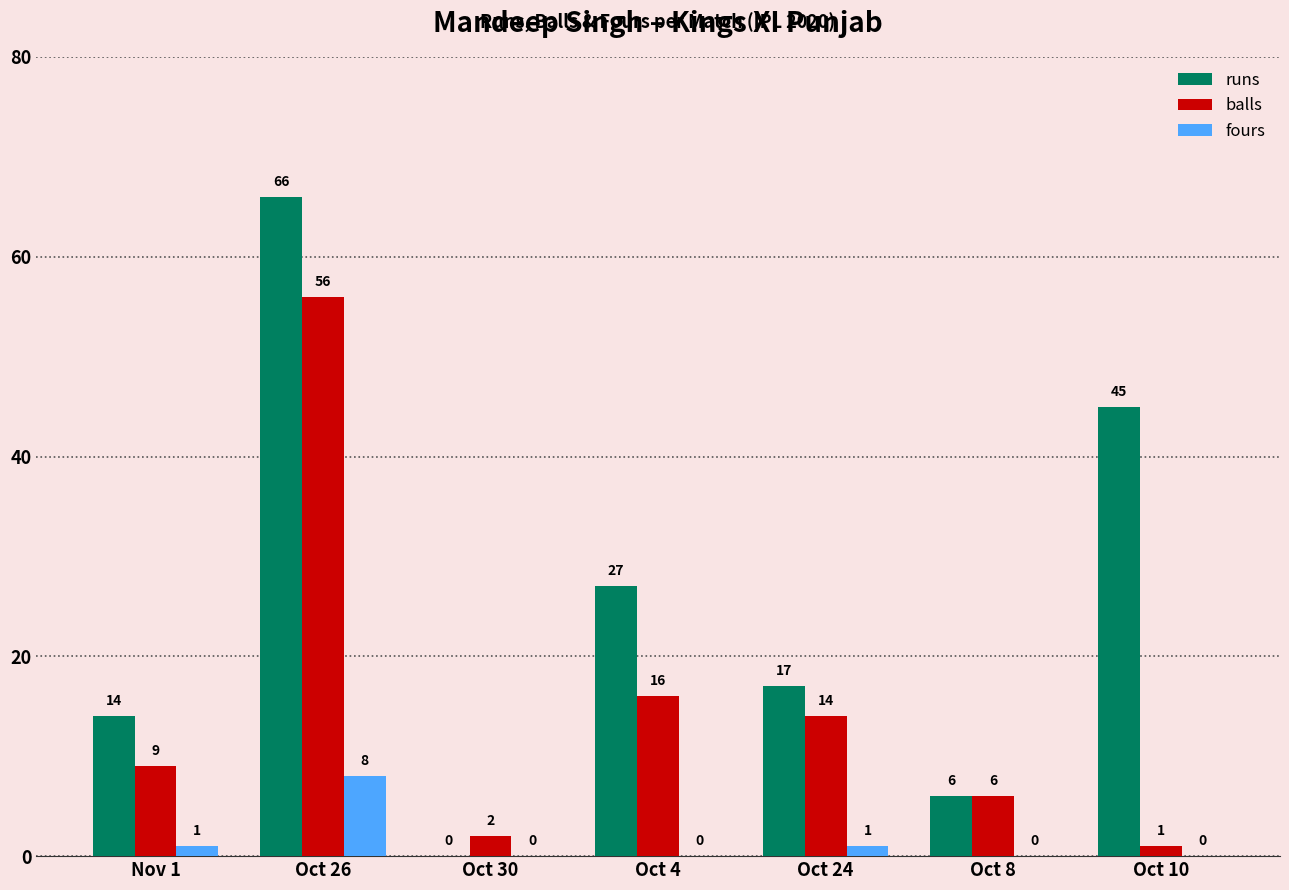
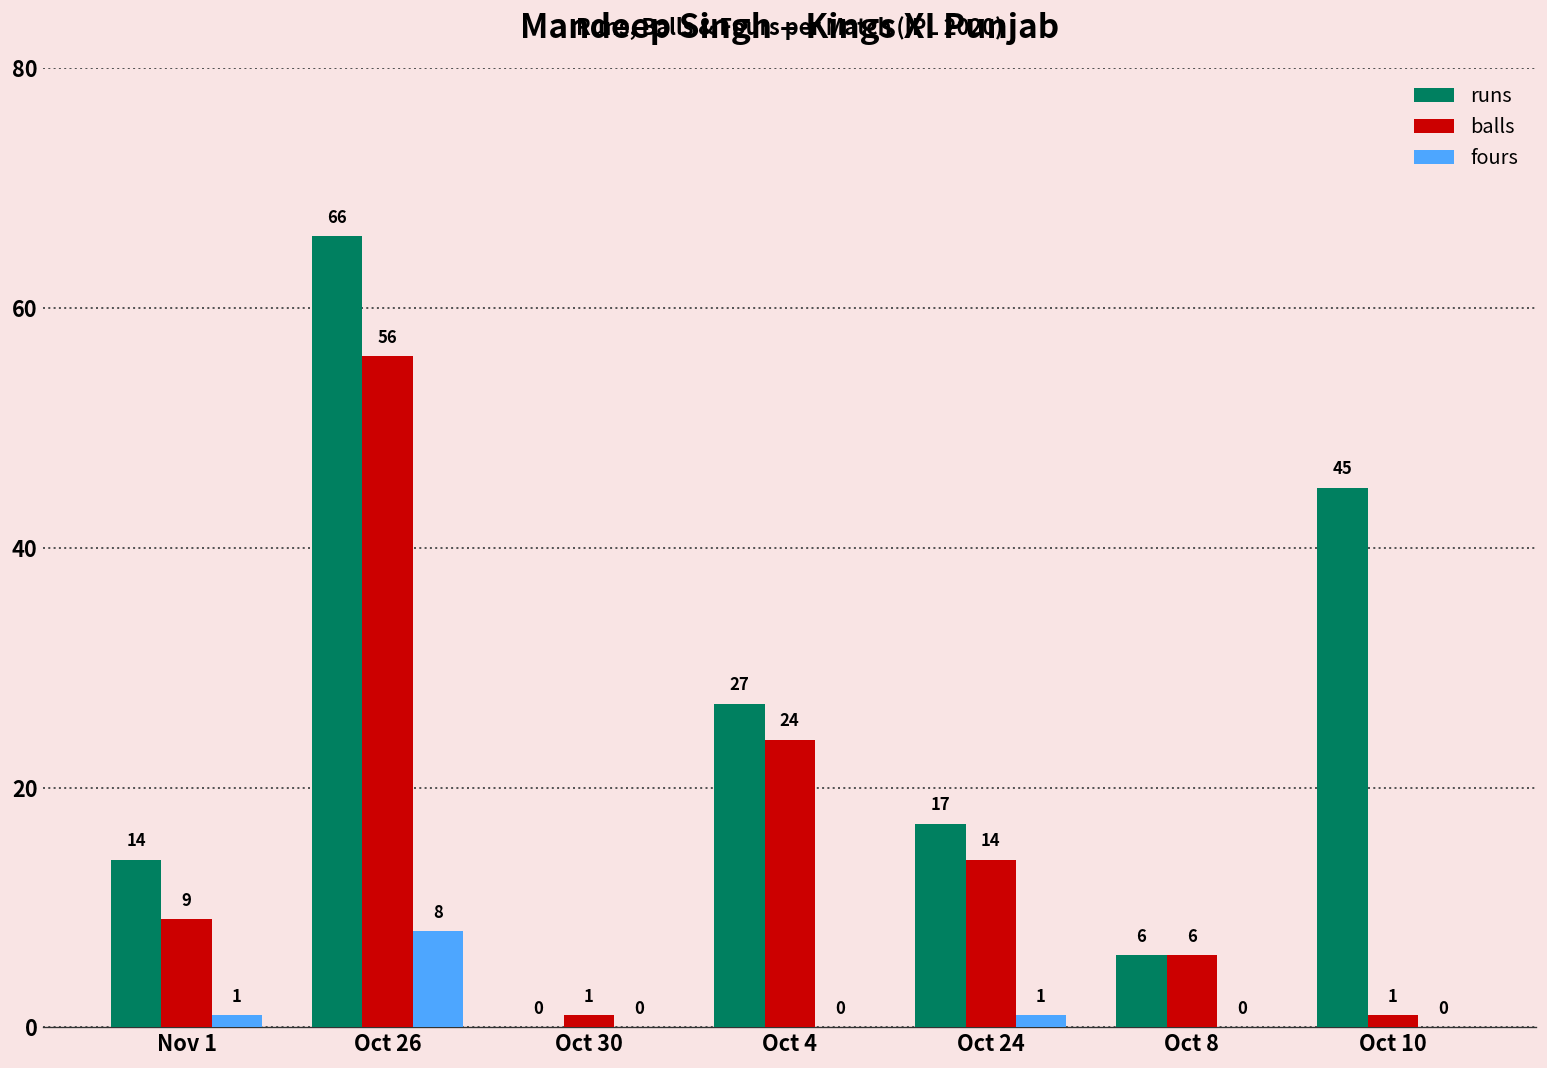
balls, Oct 30: 2 -> 1
balls, Oct 4: 16 -> 24
